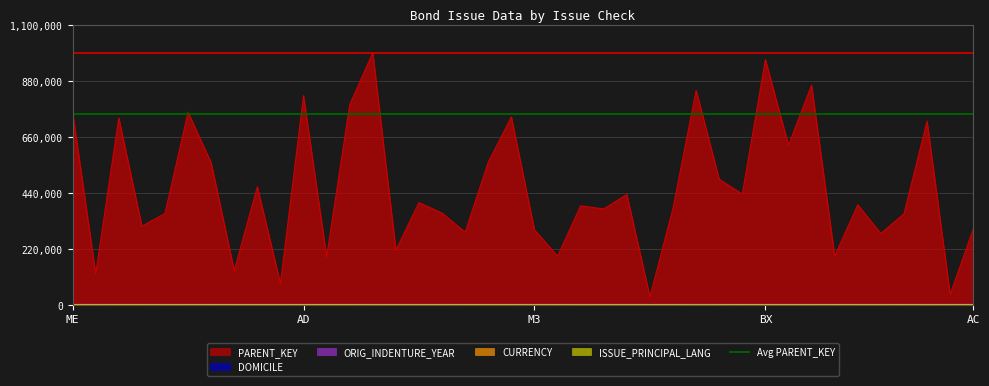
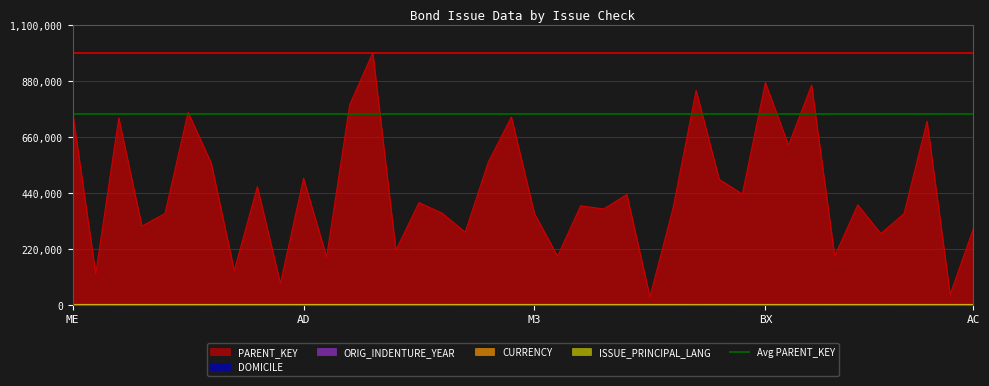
PARENT_KEY, AD: 820,000 -> 500,000
PARENT_KEY, M3: 290,000 -> 360,000
PARENT_KEY, BX: 960,000 -> 870,000
